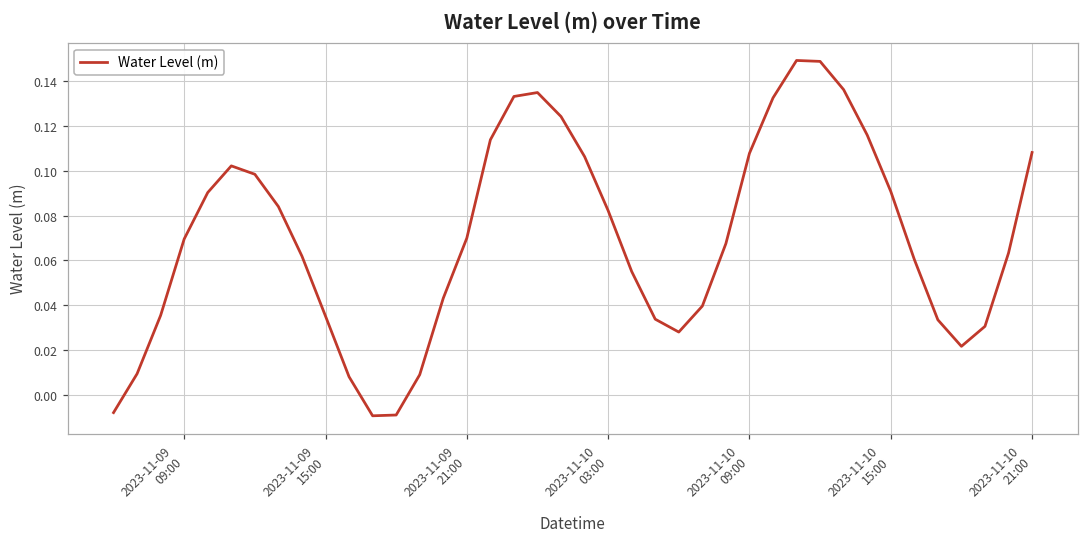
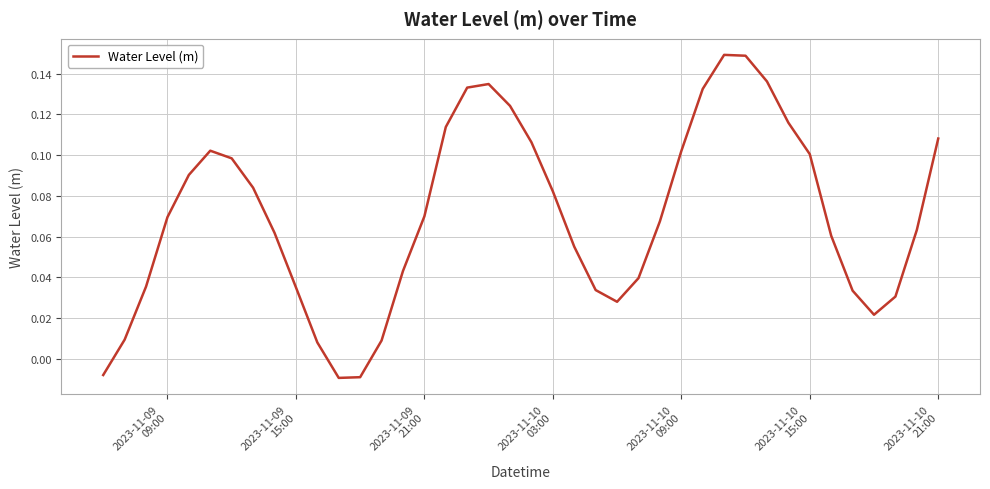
2023-11-10 09:00: 0.108 -> 0.102
2023-11-10 15:00: 0.091 -> 0.100
